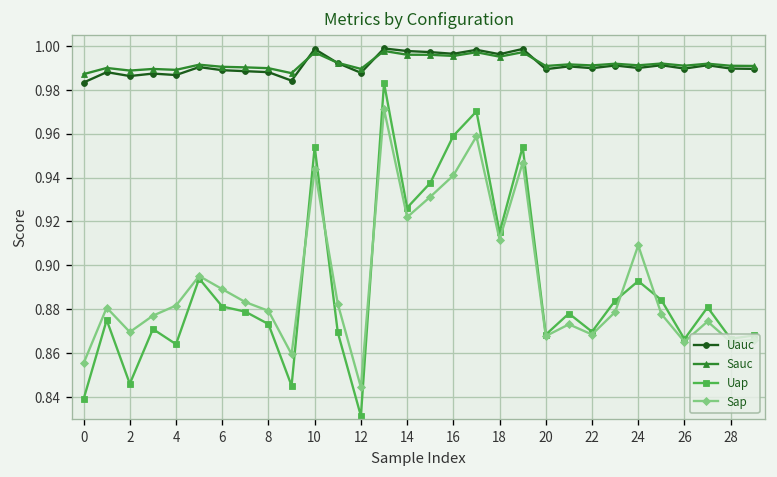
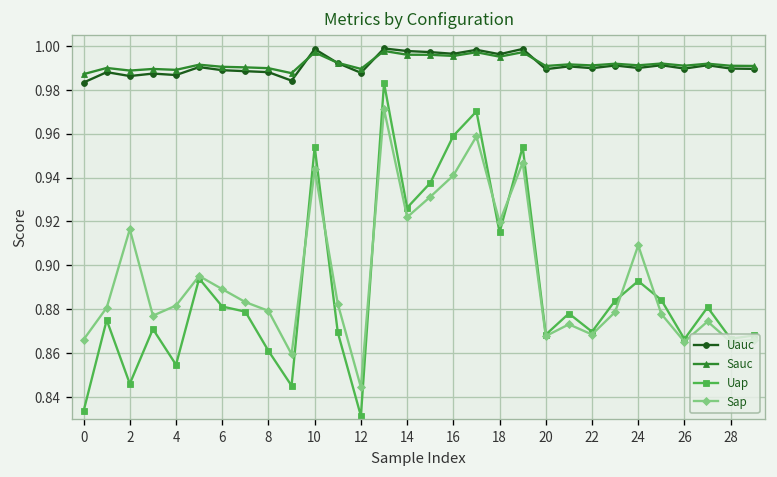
Uap, 0: 0.839 -> 0.834
Sap, 0: 0.855 -> 0.866
Sap, 2: 0.870 -> 0.916
Uap, 4: 0.864 -> 0.855
Uap, 8: 0.873 -> 0.861
Sap, 18: 0.912 -> 0.920
